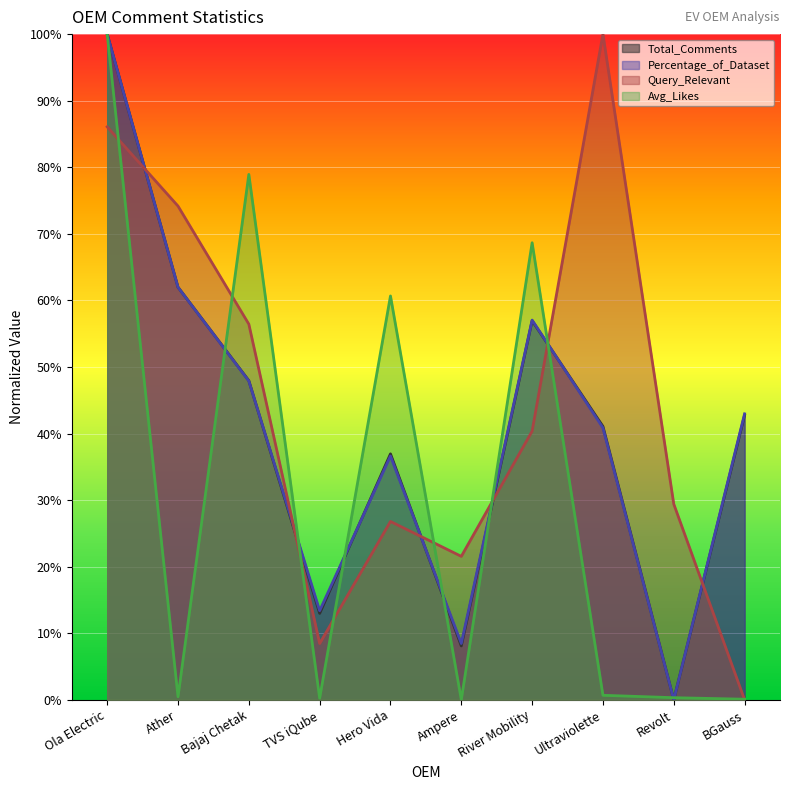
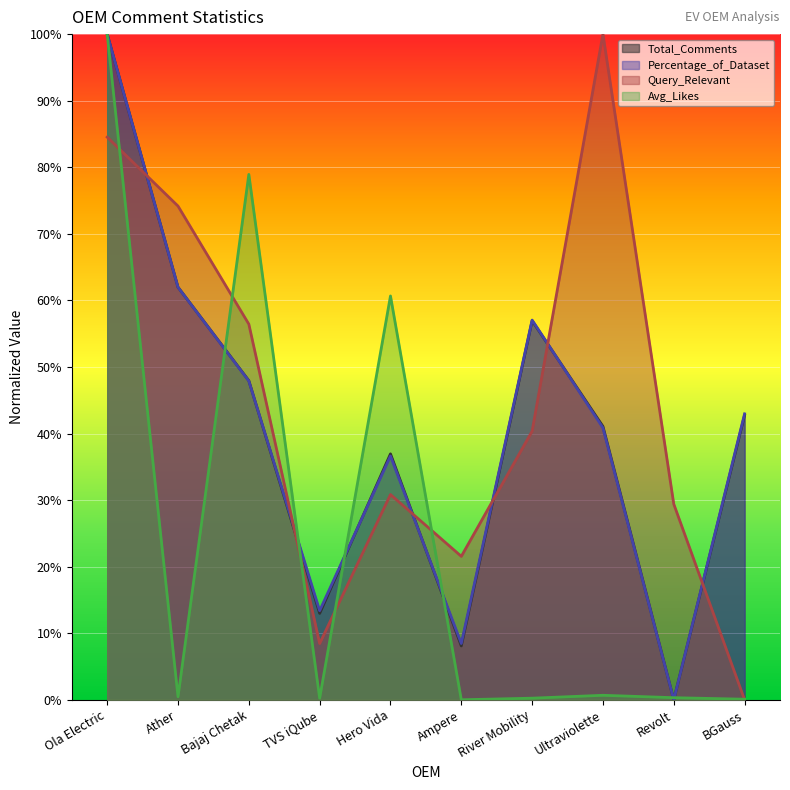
Query_Relevant, Ola Electric: 86% -> 85%
Query_Relevant, Hero Vida: 27% -> 31%
Avg_Likes, River Mobility: 69% -> 0%
